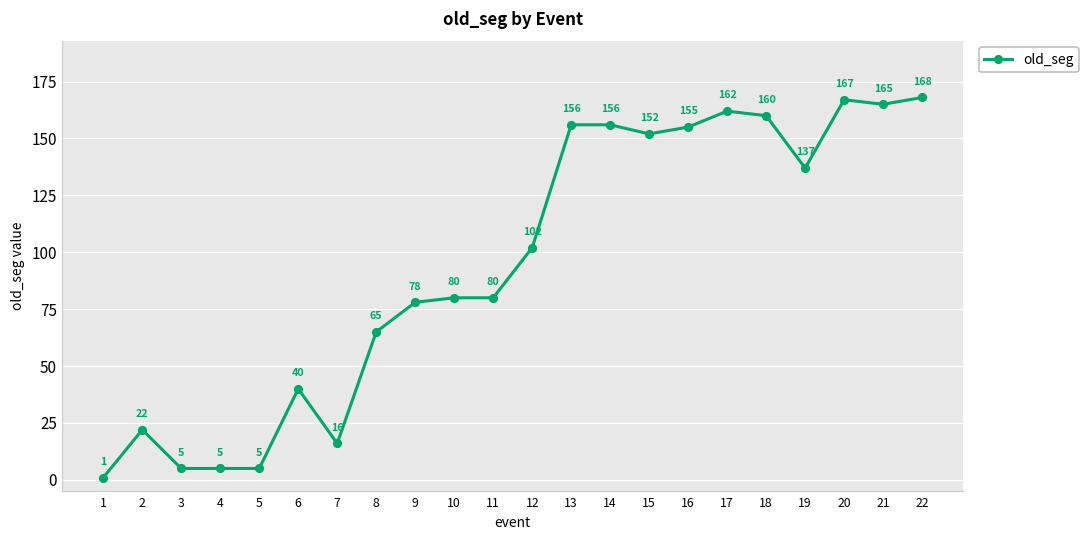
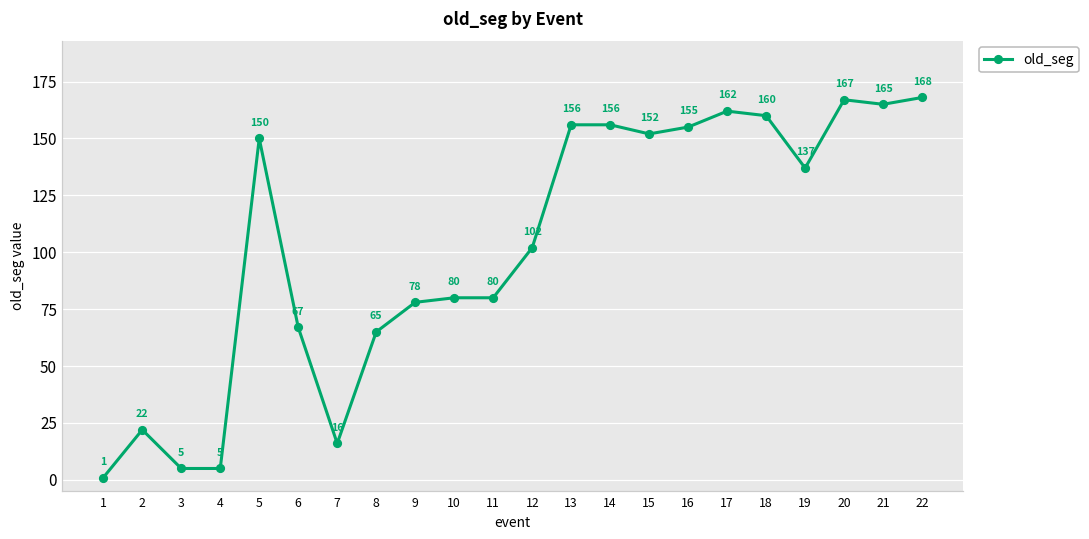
5: 5 -> 150
6: 40 -> 67
